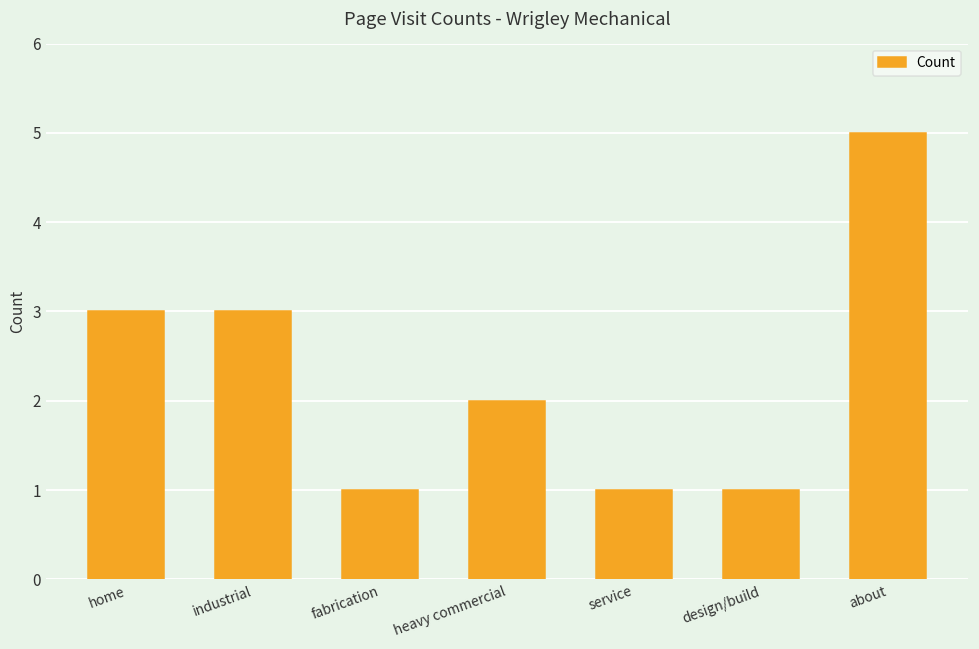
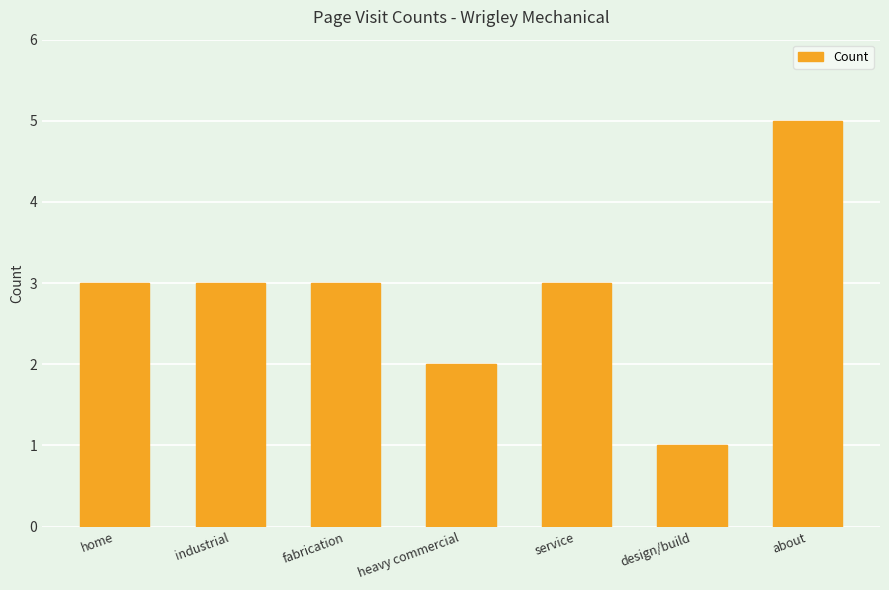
fabrication: 1 -> 3
service: 1 -> 3
